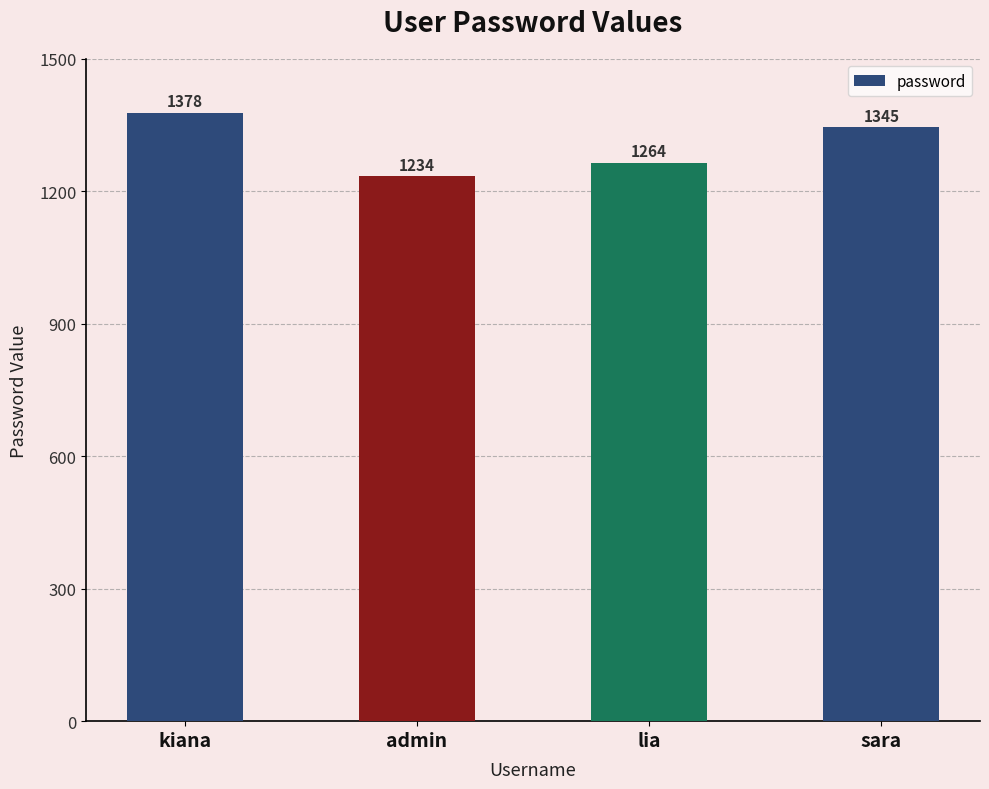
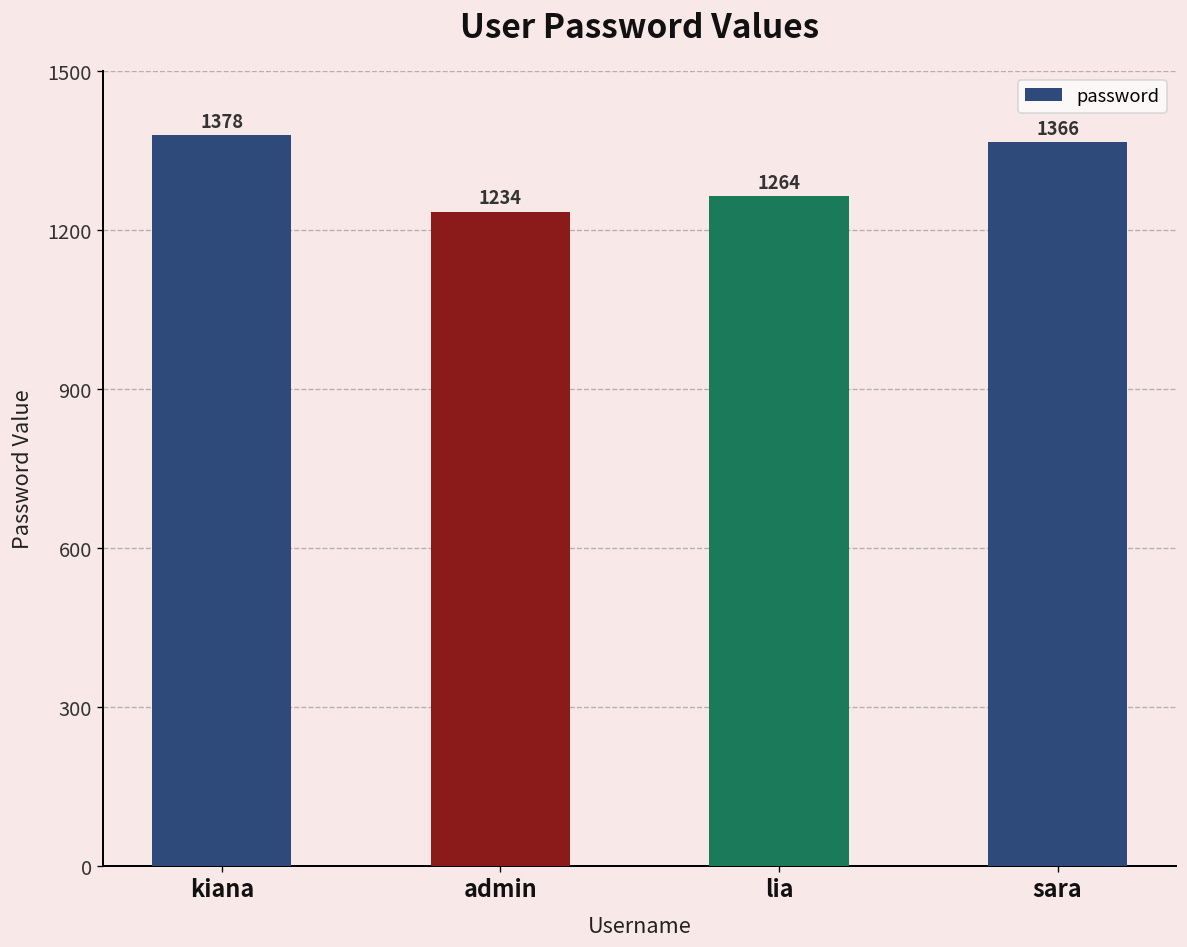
sara: 1345 -> 1366
